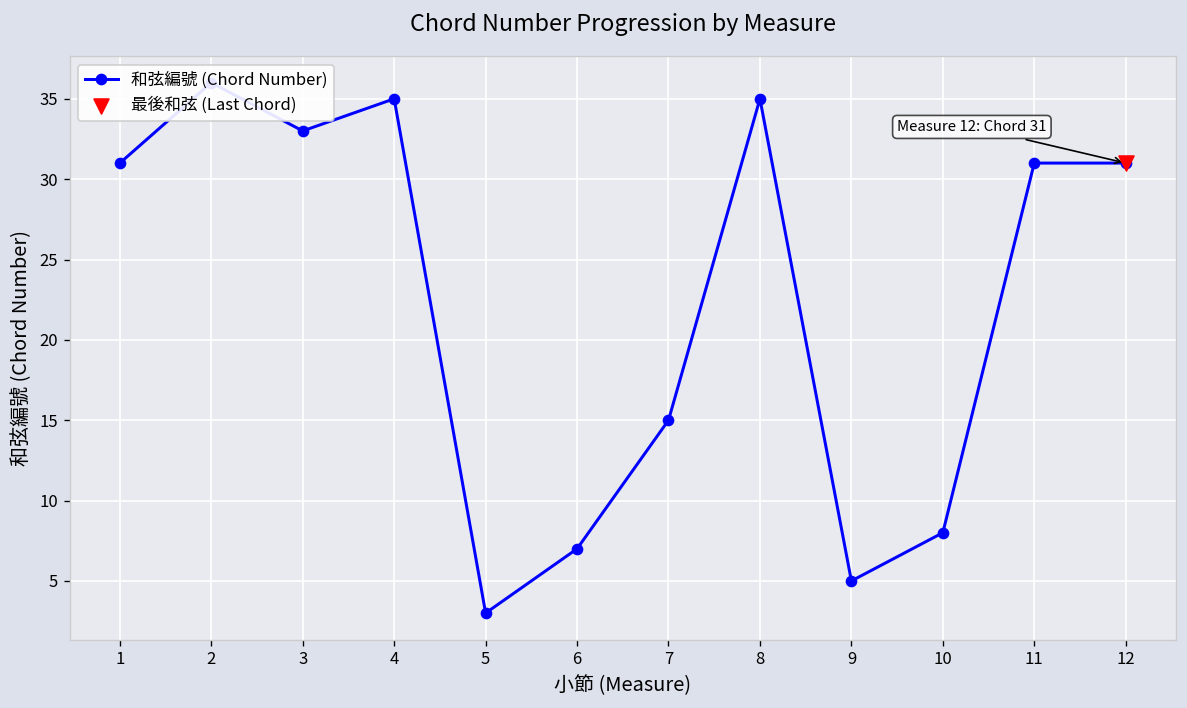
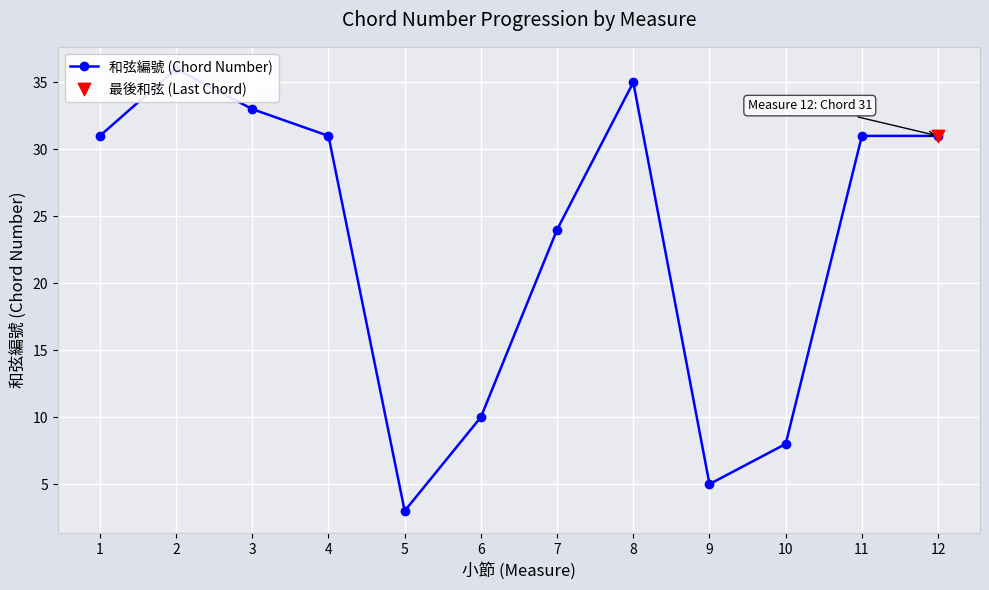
和弦編號 (Chord Number), 4: 35 -> 31
和弦編號 (Chord Number), 6: 7 -> 10
和弦編號 (Chord Number), 7: 15 -> 24
